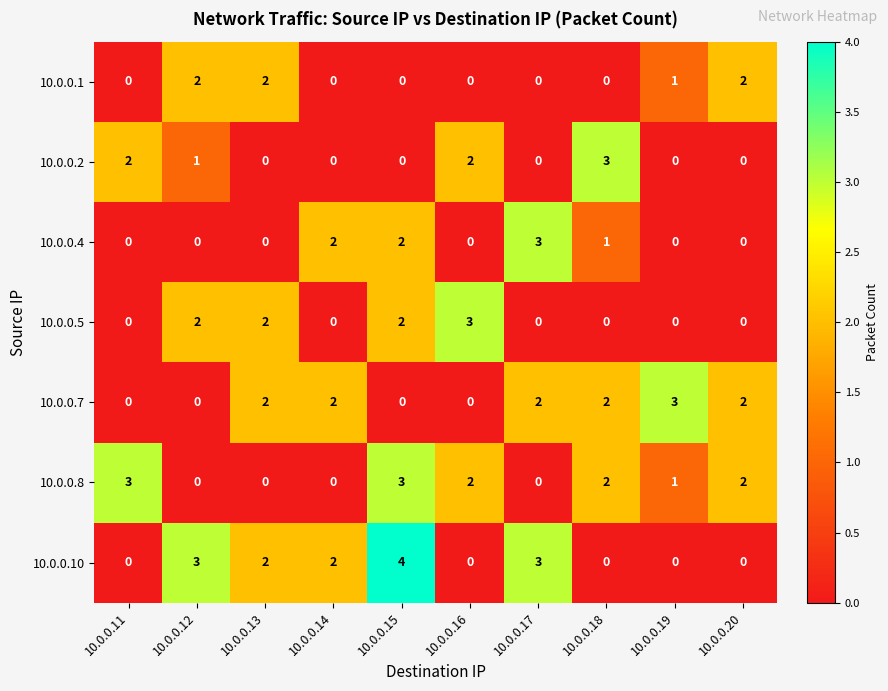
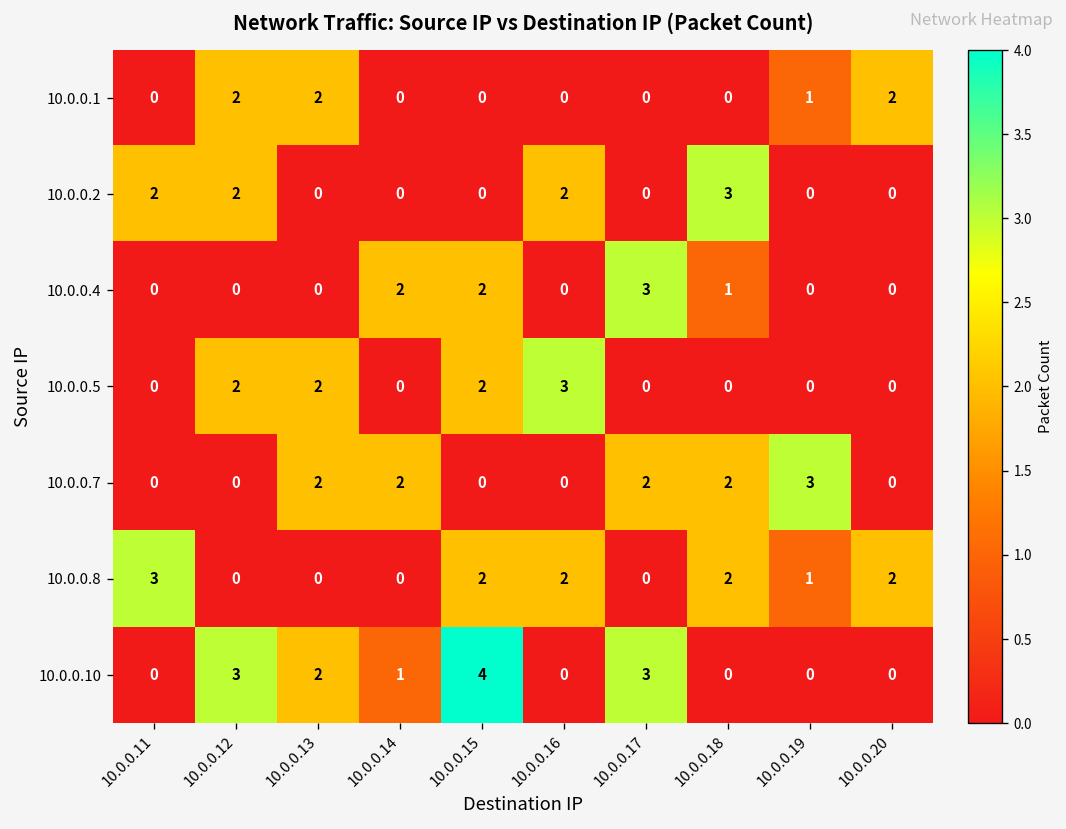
10.0.0.2, 10.0.0.12: 1 -> 2
10.0.0.7, 10.0.0.20: 2 -> 0
10.0.0.8, 10.0.0.15: 3 -> 2
10.0.0.10, 10.0.0.14: 2 -> 1
